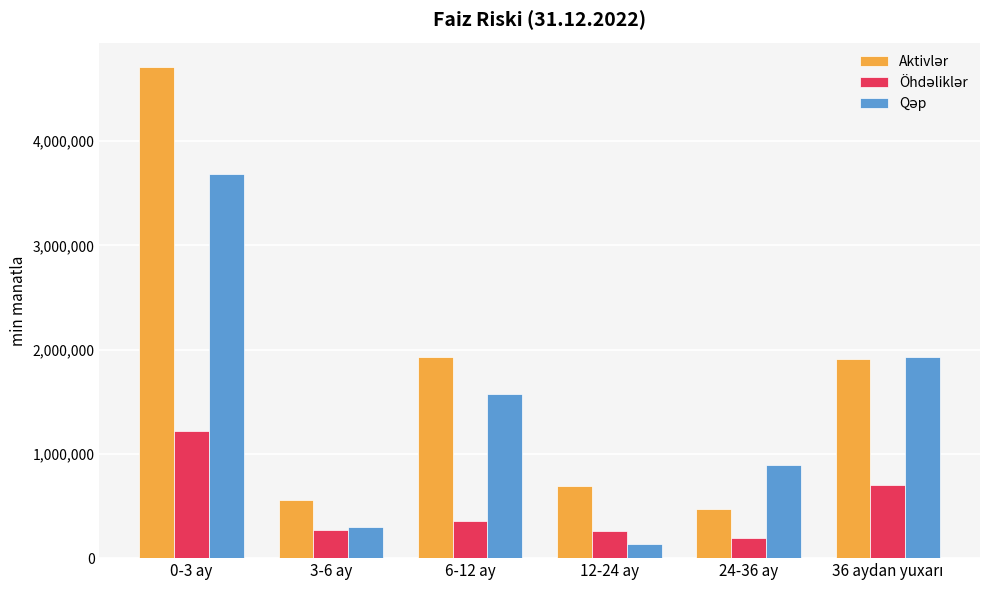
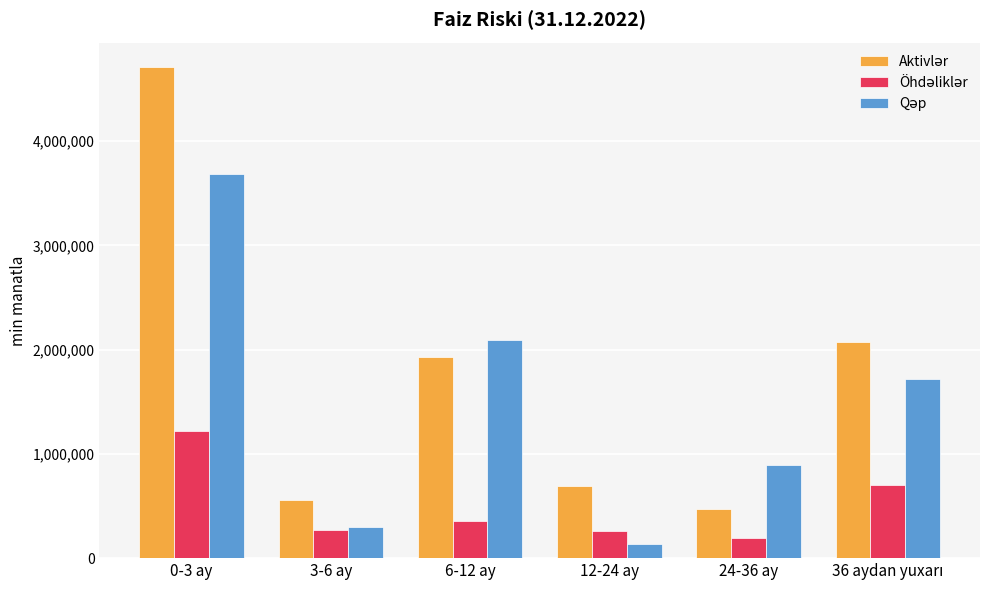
Qəp, 6-12 ay: 1,570,000 -> 2,090,000
Aktivlər, 36 aydan yuxarı: 1,910,000 -> 2,070,000
Qəp, 36 aydan yuxarı: 1,930,000 -> 1,720,000
